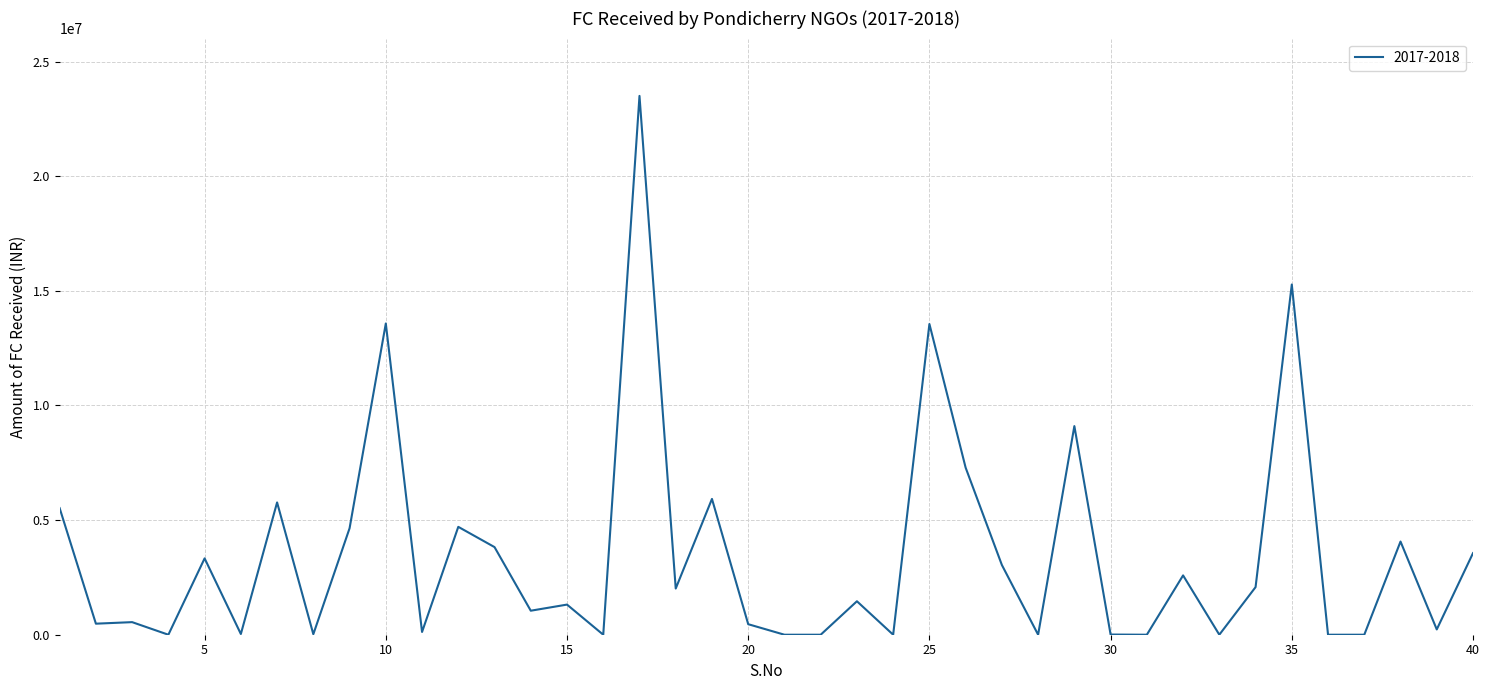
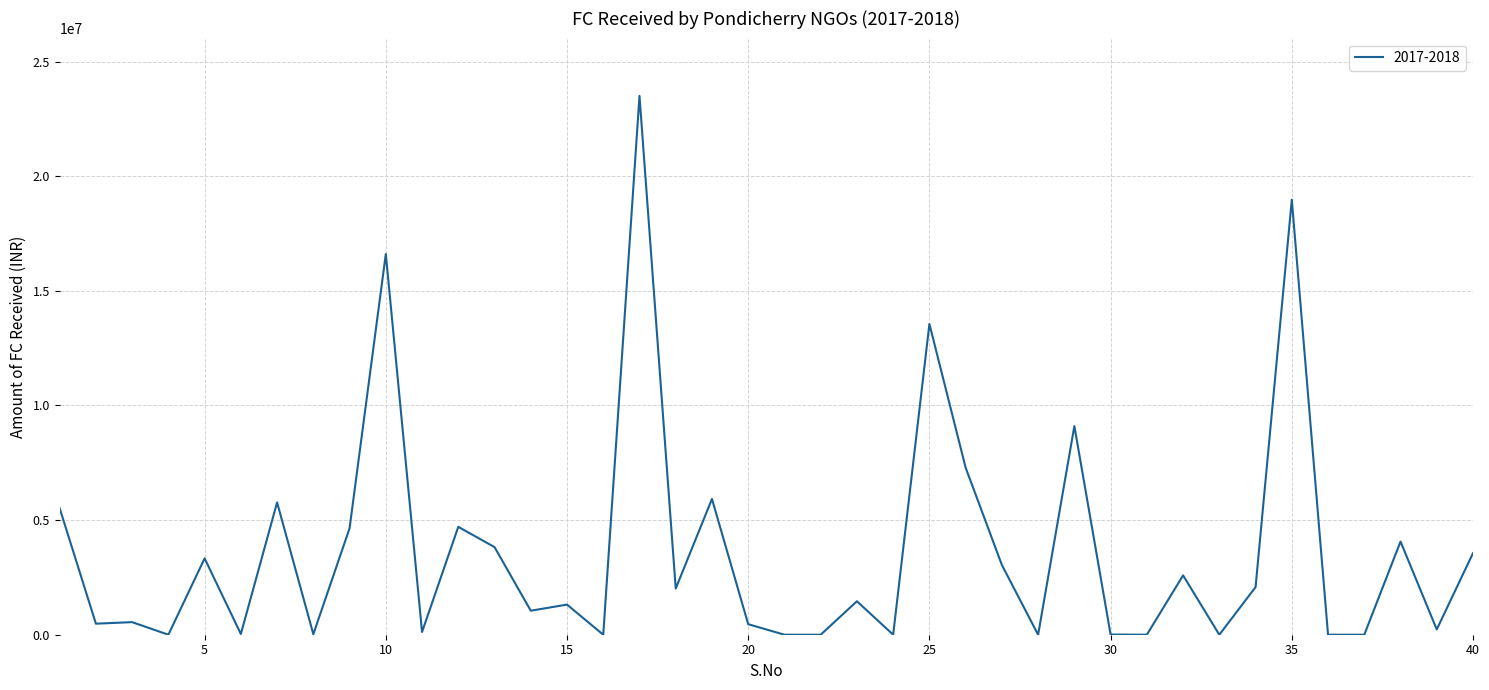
10: 13600000 -> 16600000
35: 15300000 -> 19000000
